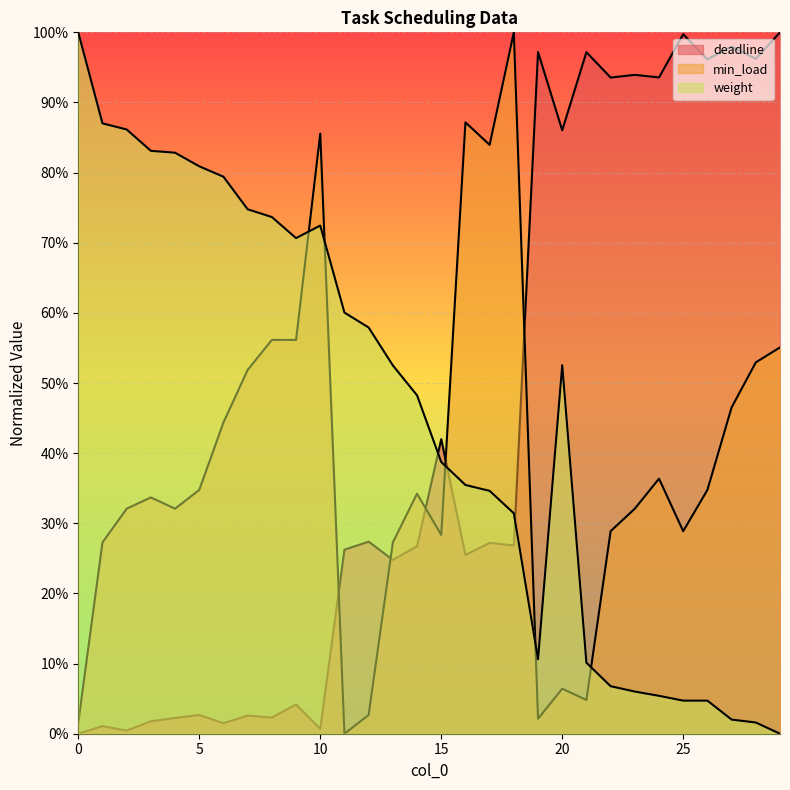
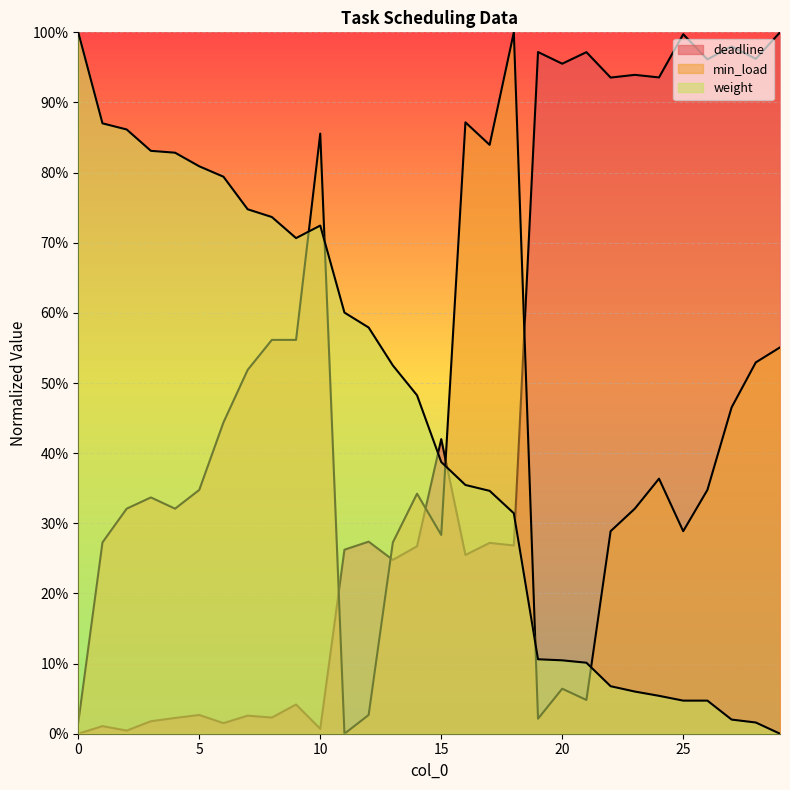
deadline, 20: 86% -> 96%
weight, 20: 53% -> 10%
